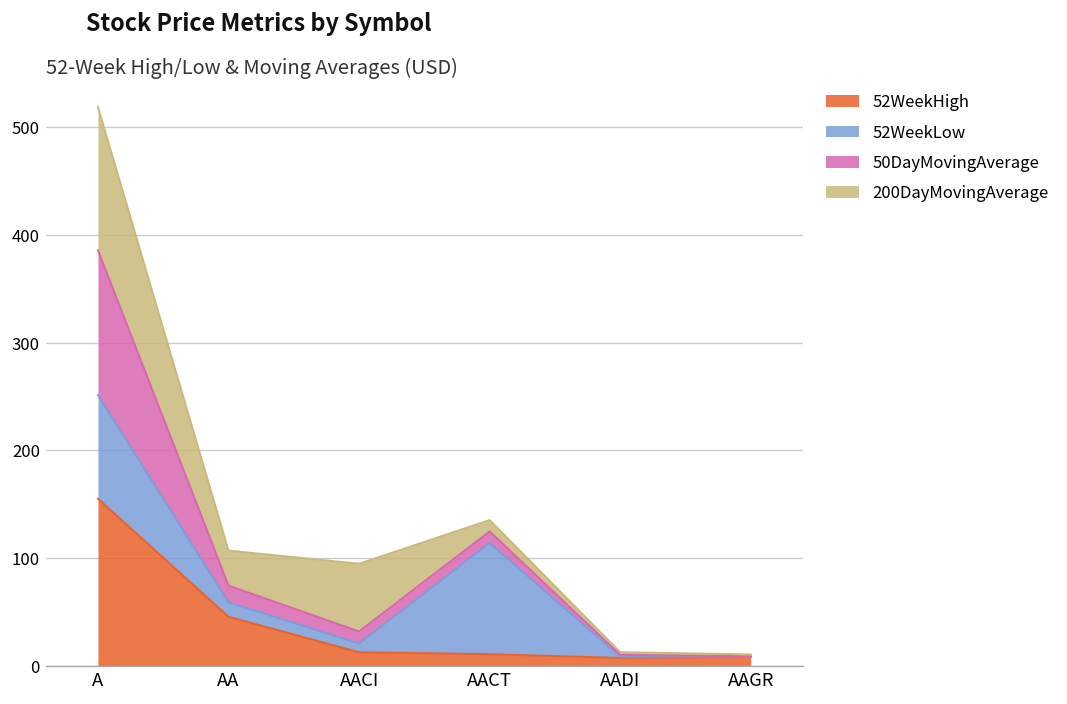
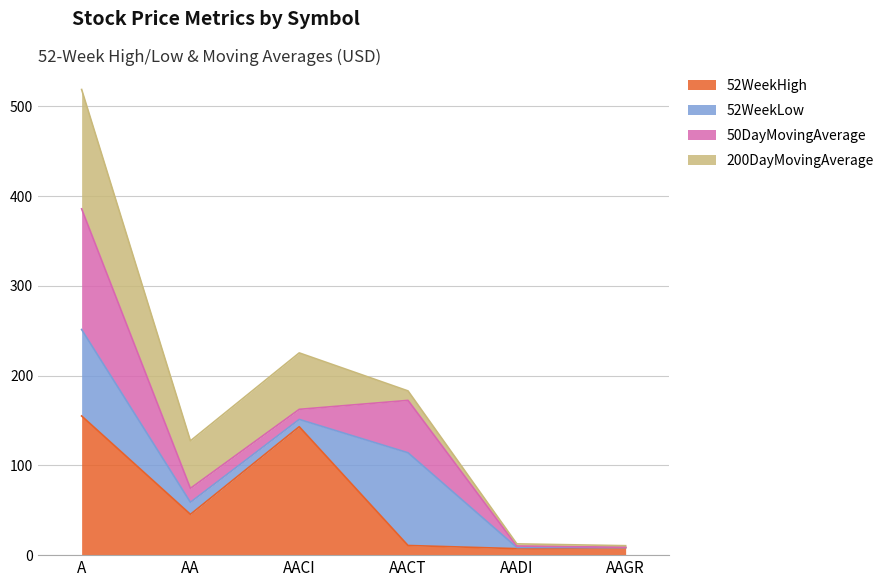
200DayMovingAverage, AA: 30 -> 50
52WeekHigh, AACI: 10 -> 140
50DayMovingAverage, AACT: 10 -> 60
